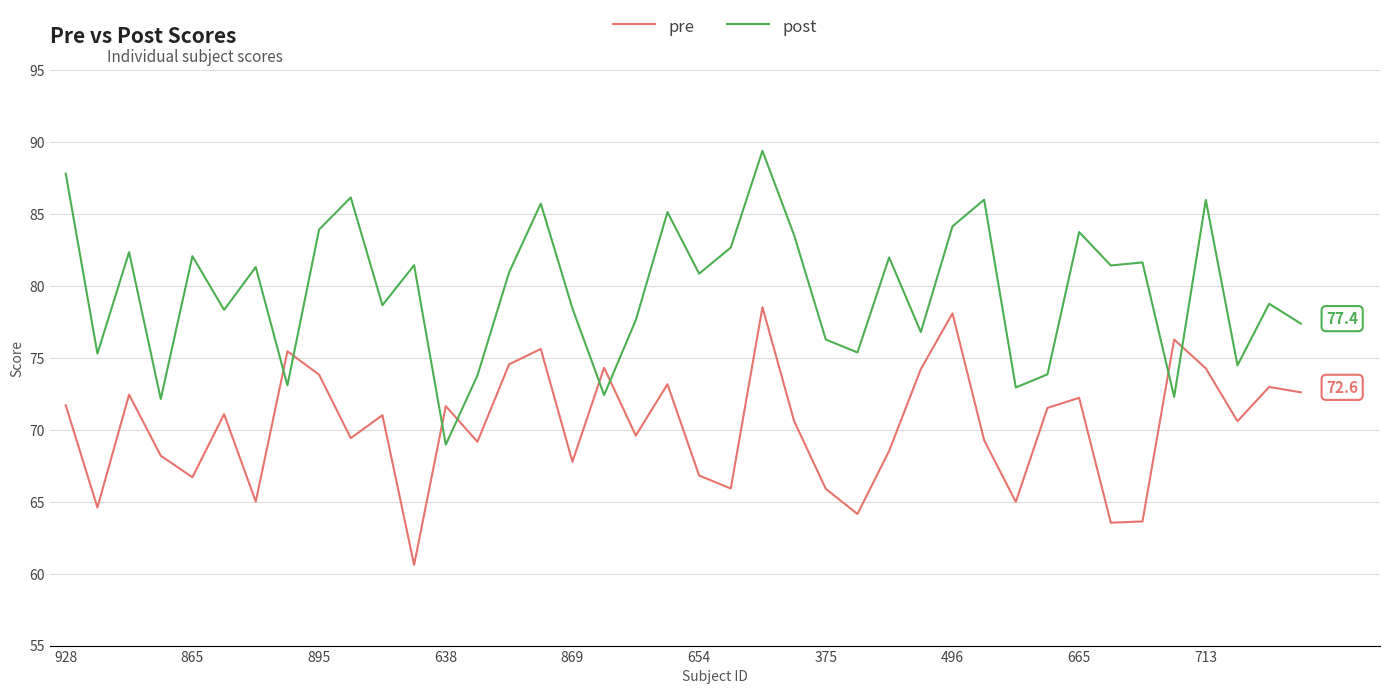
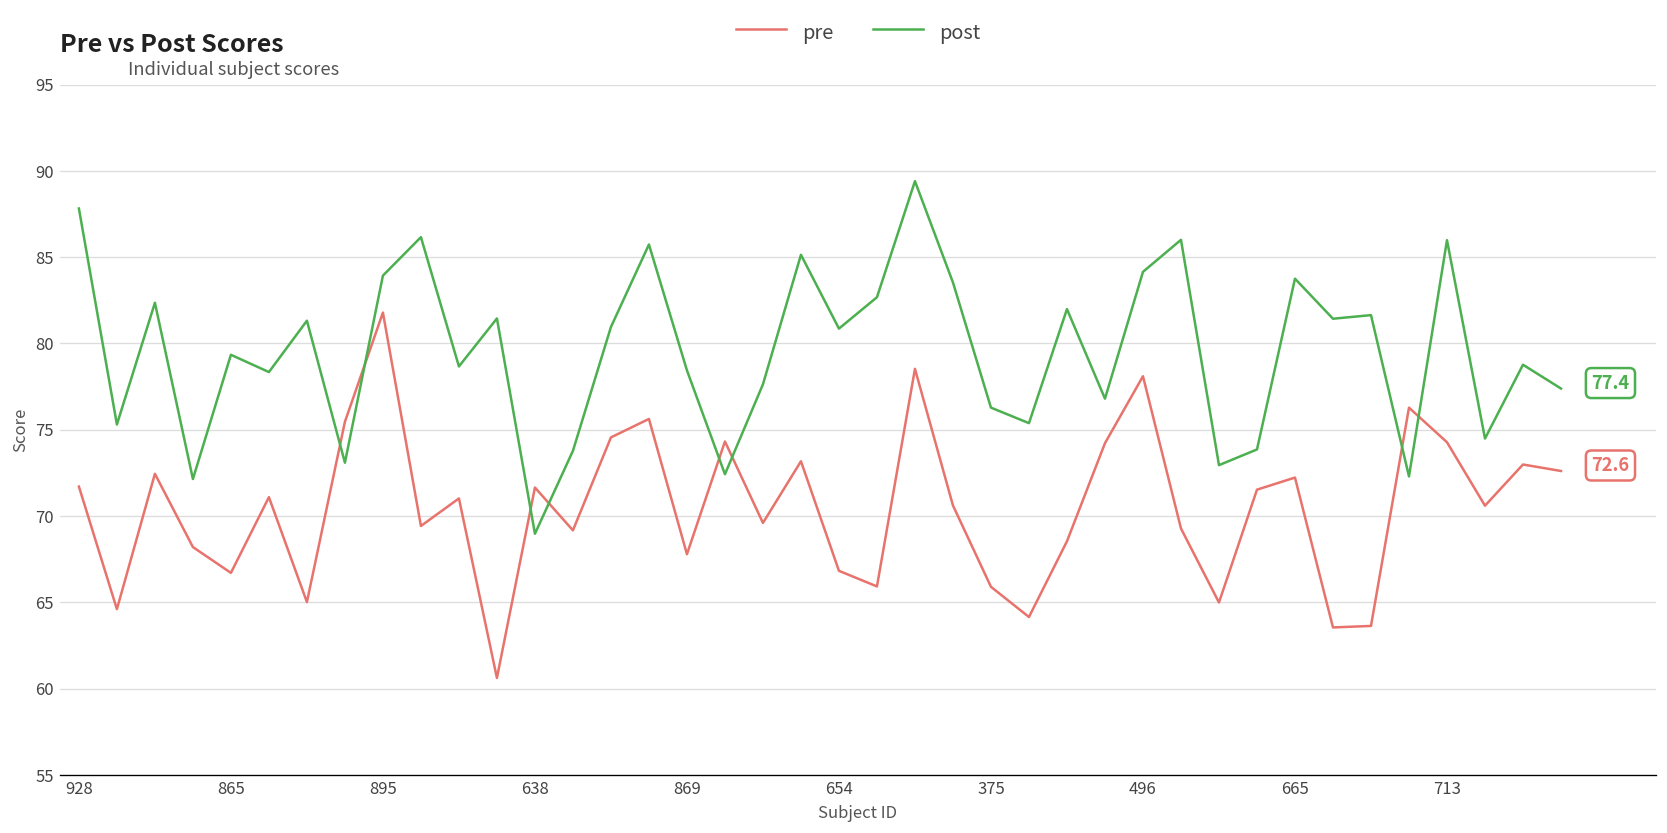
post, 865: 82.1 -> 79.3
pre, 895: 73.8 -> 81.8
